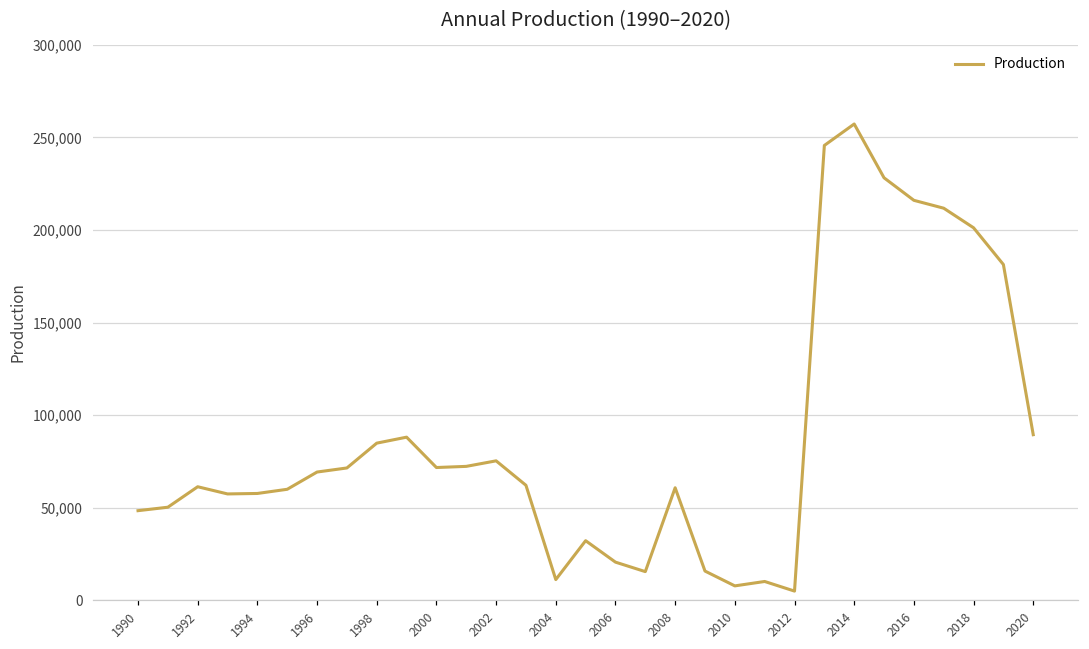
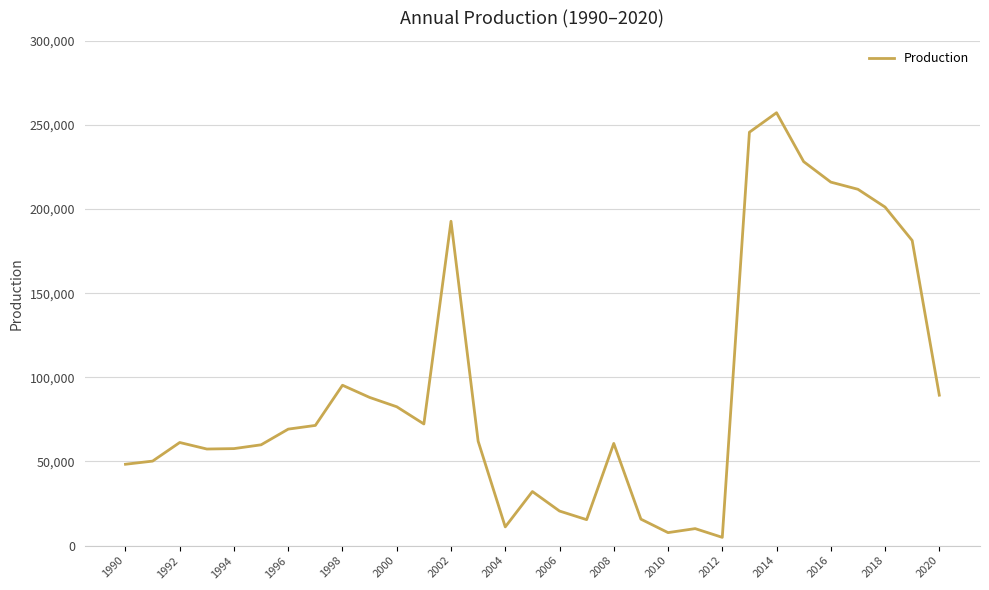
1998: 85,000 -> 95,000
2000: 72,000 -> 83,000
2002: 75,000 -> 193,000
